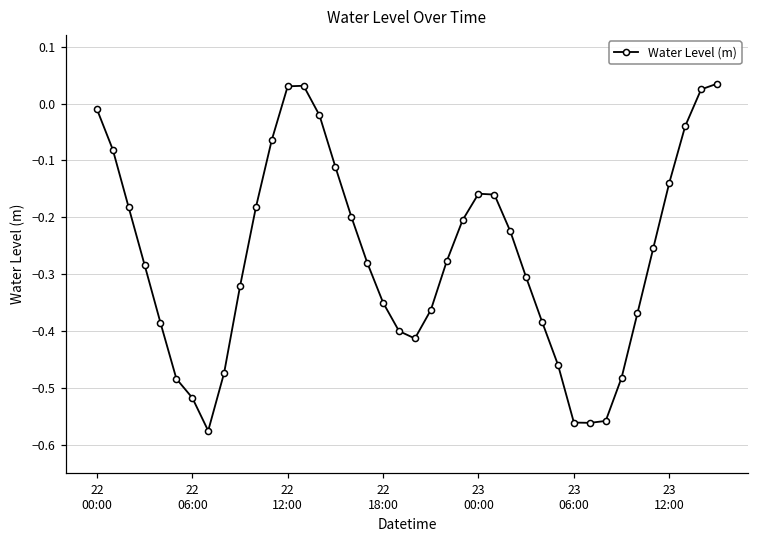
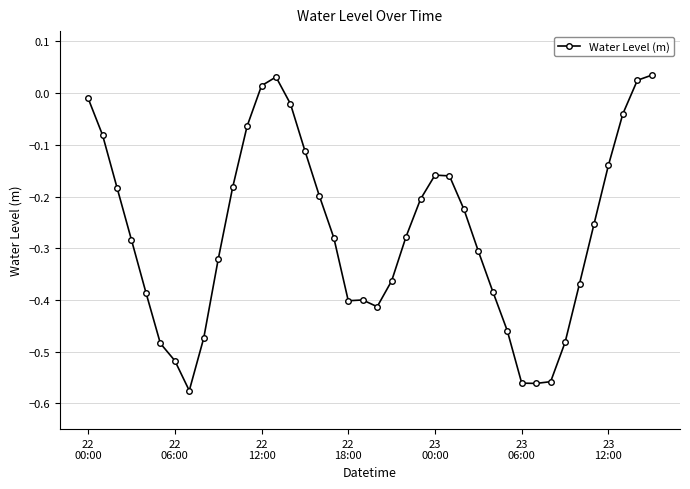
22 12:00: 0.03 -> 0.01
22 18:00: -0.35 -> -0.40
